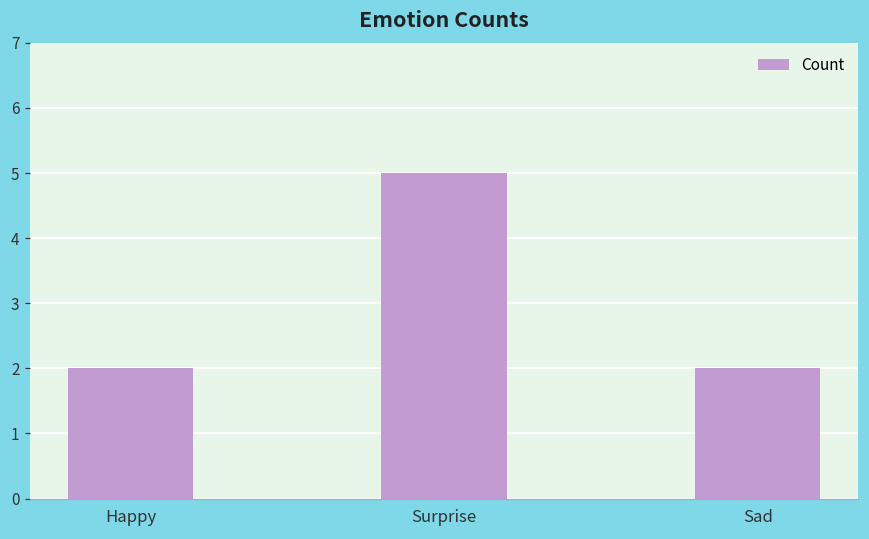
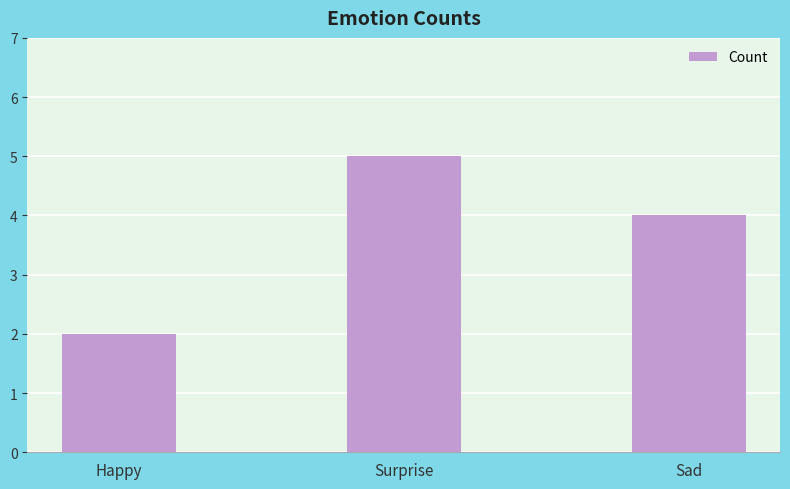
Sad: 2 -> 4
